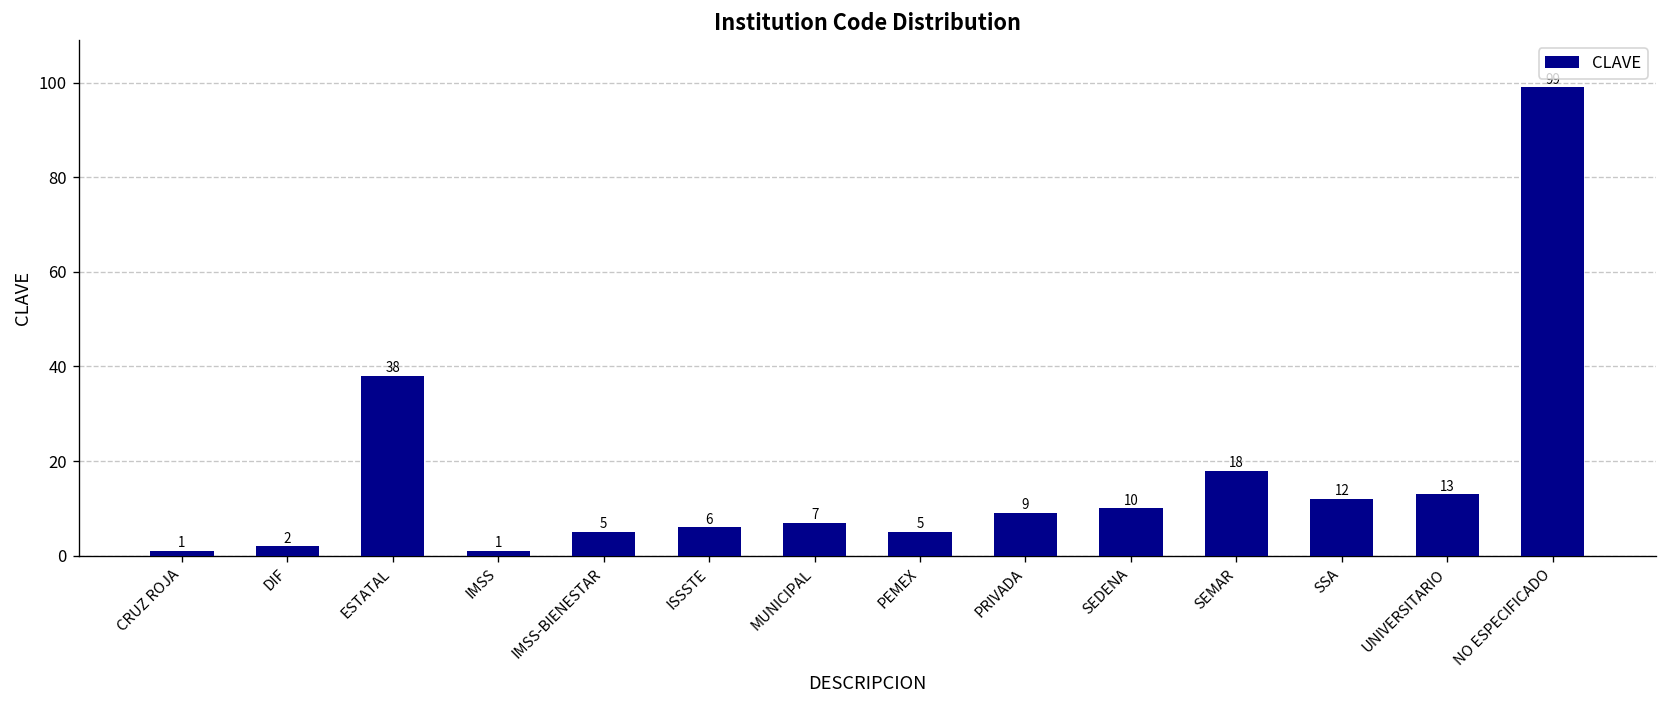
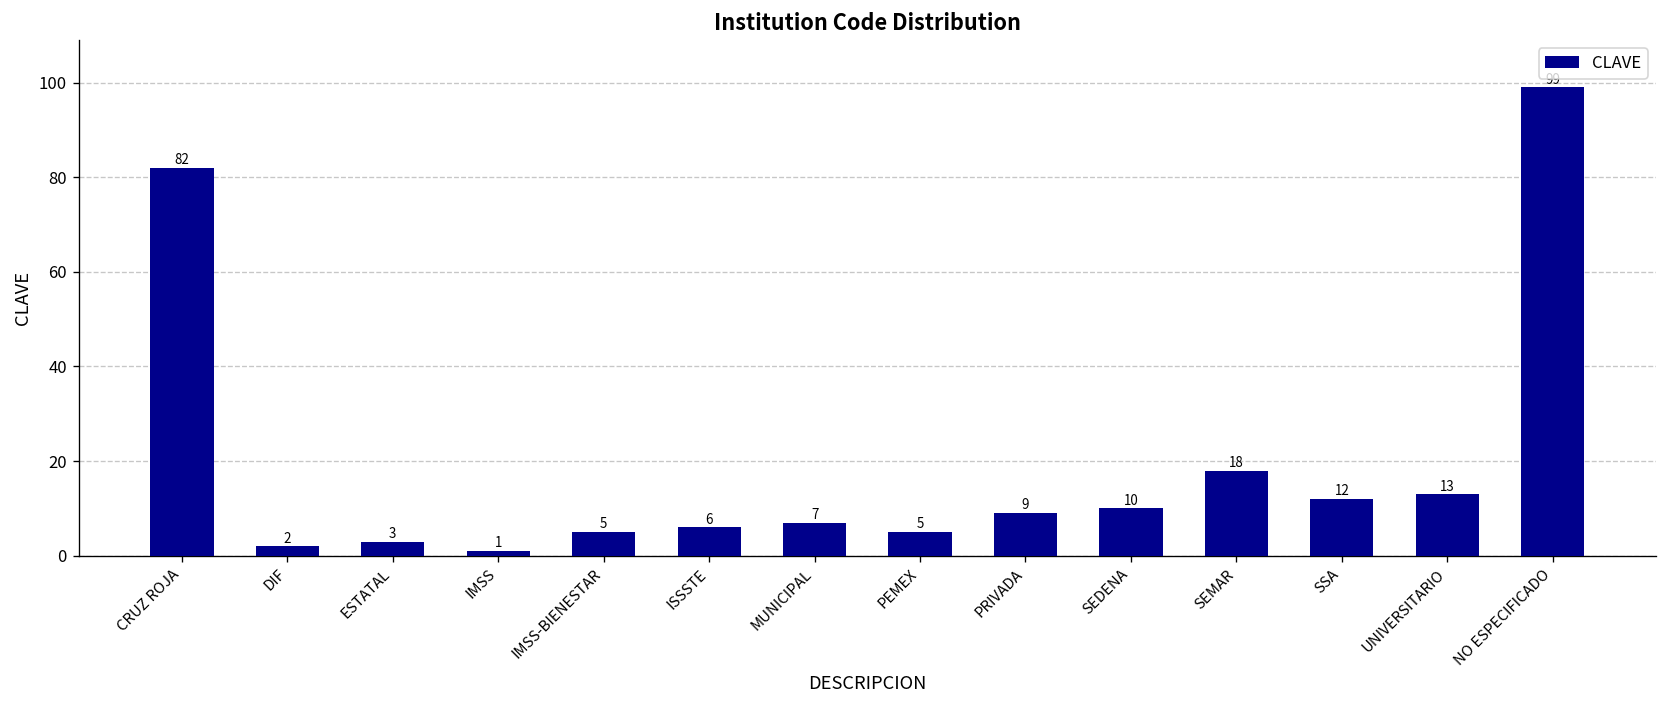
CRUZ ROJA: 1 -> 82
ESTATAL: 38 -> 3
